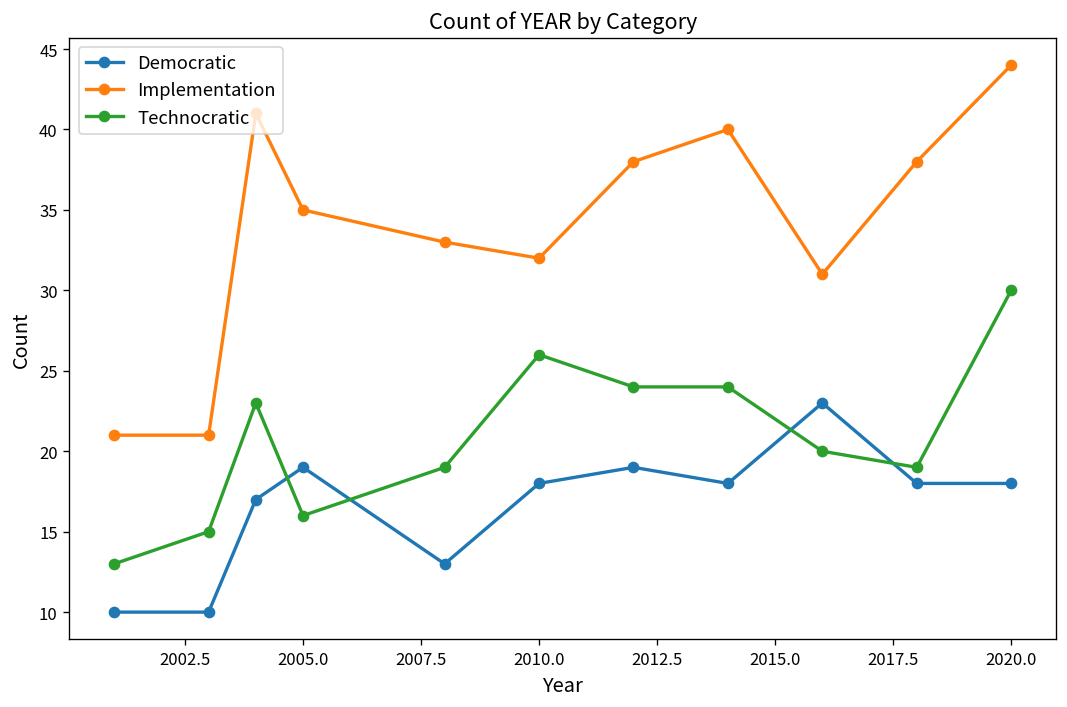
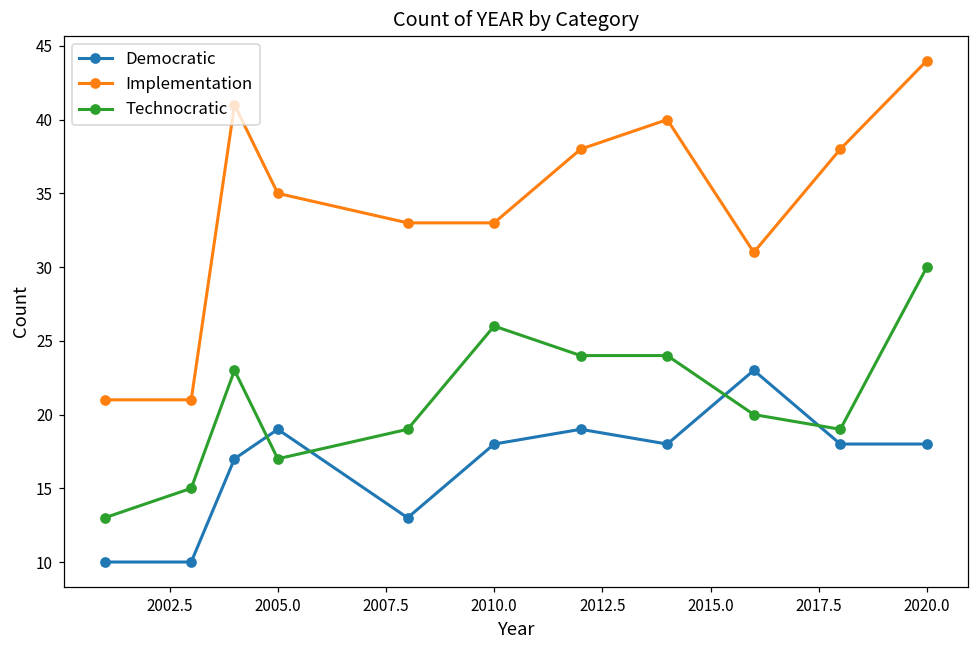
Technocratic, 2005.0: 16 -> 17
Implementation, 2010.0: 32 -> 33
